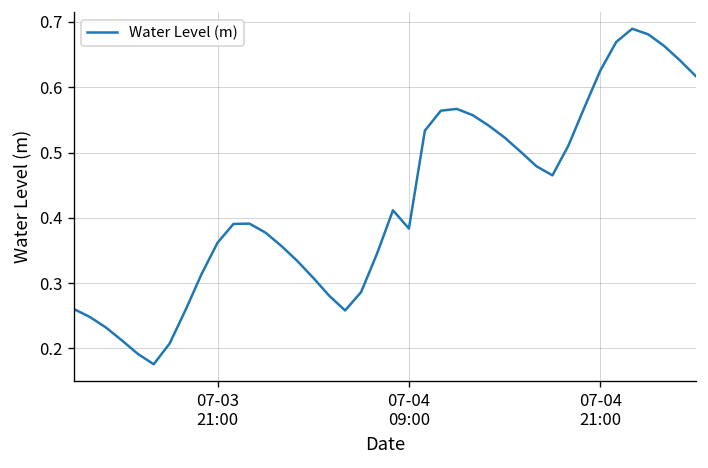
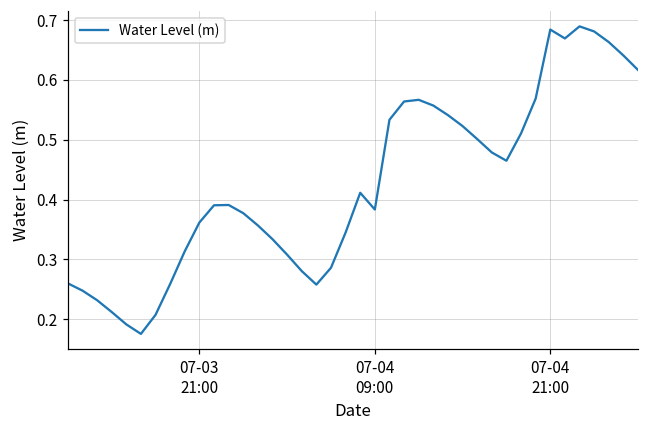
07-04 21:00: 0.63 -> 0.68
